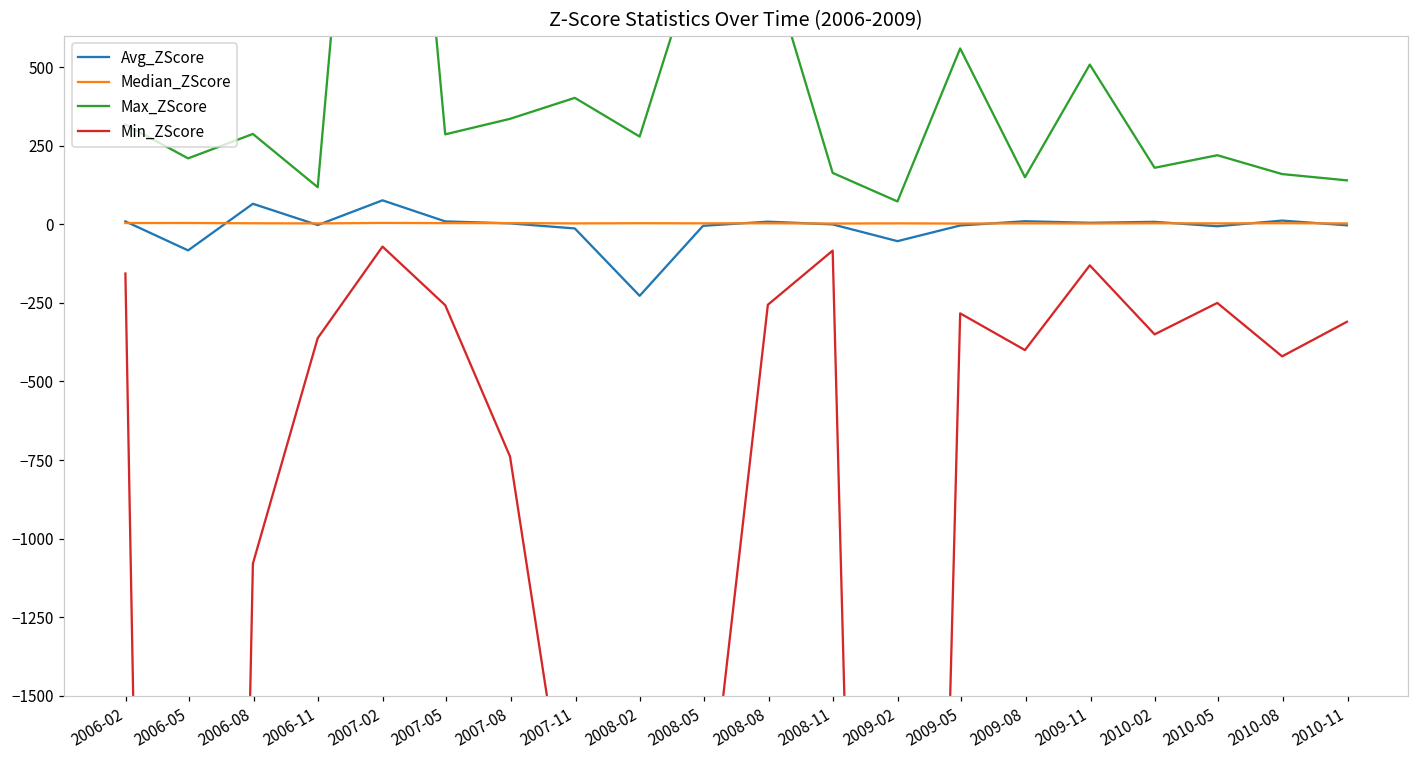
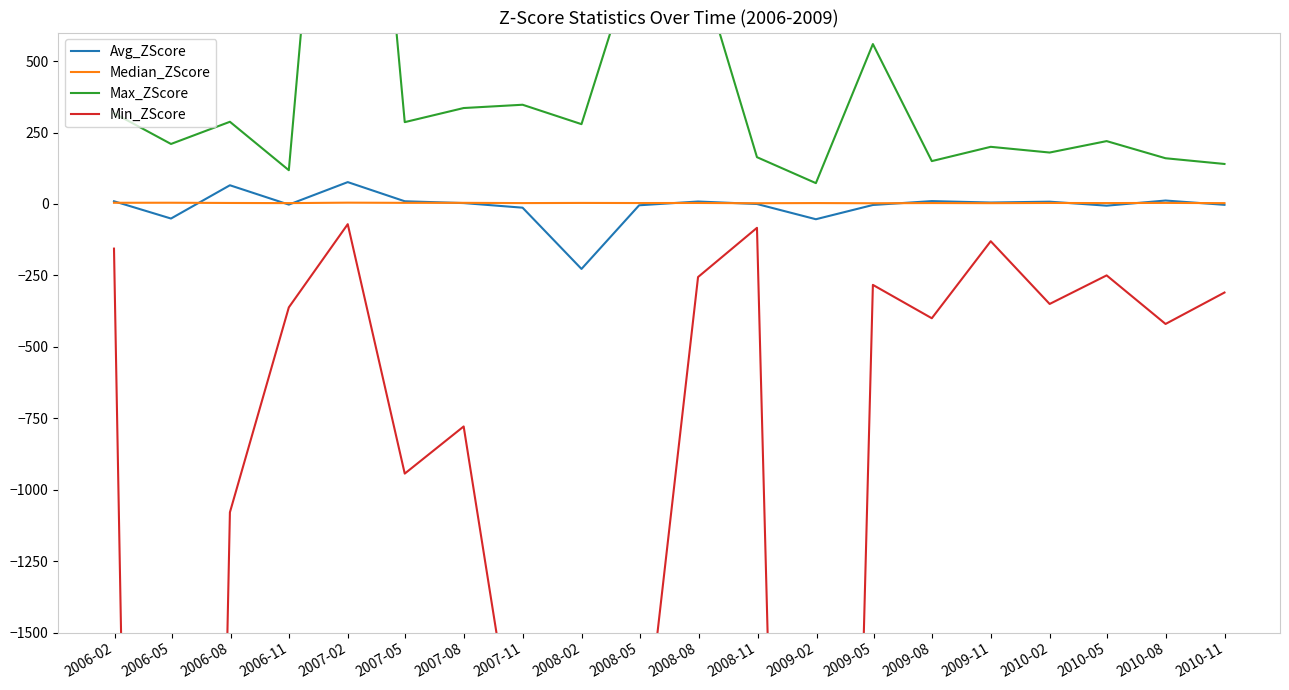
Avg_ZScore, 2006-05: -80 -> -50
Min_ZScore, 2007-05: -260 -> -940
Min_ZScore, 2007-08: -740 -> -780
Max_ZScore, 2007-11: 400 -> 350
Max_ZScore, 2009-11: 510 -> 200
